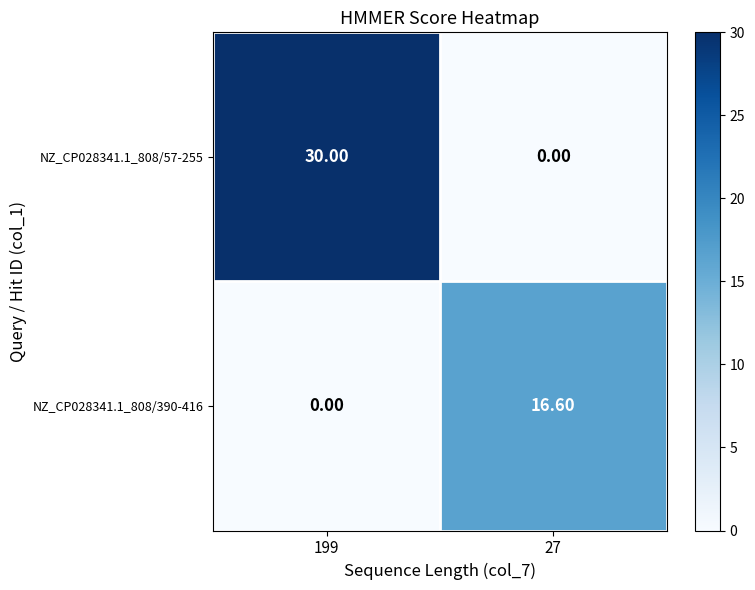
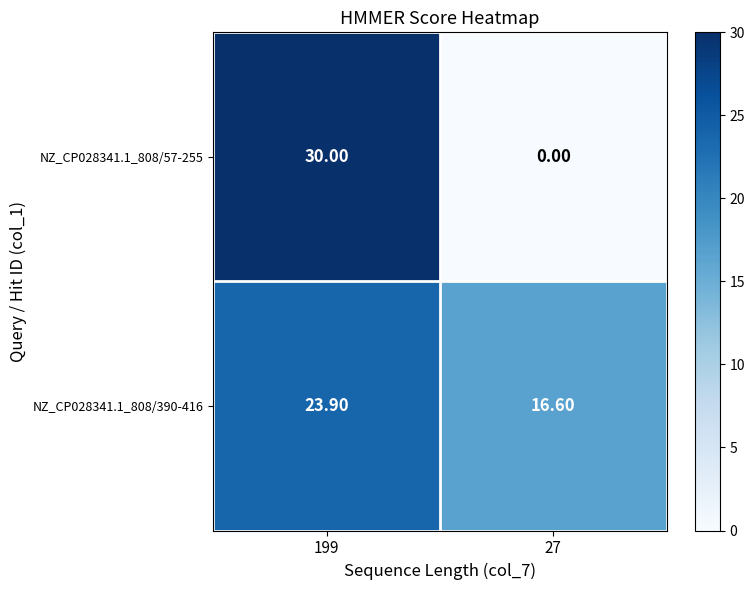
NZ_CP028341.1_808/390-416, 199: 0.00 -> 23.90
